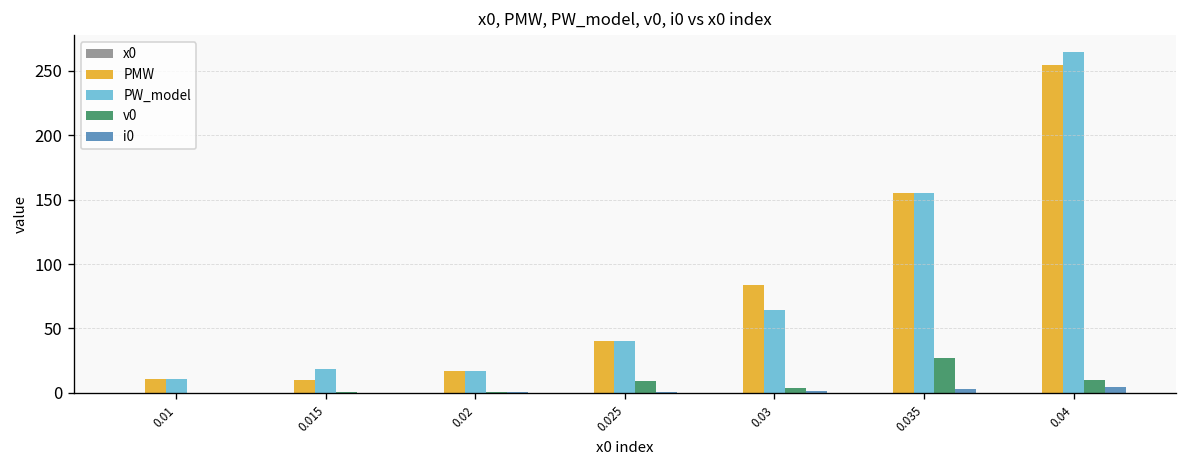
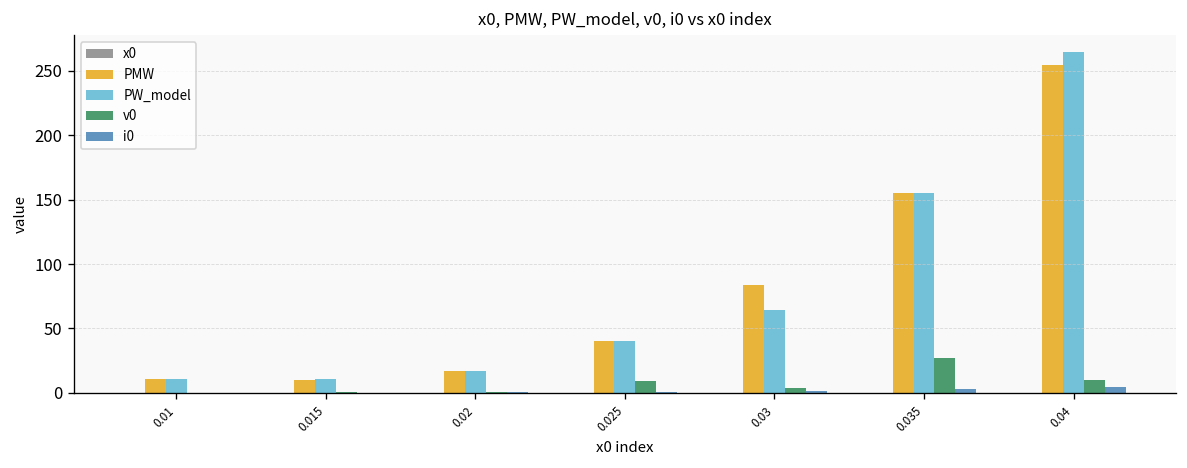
PW_model, 0.015: 18 -> 10
